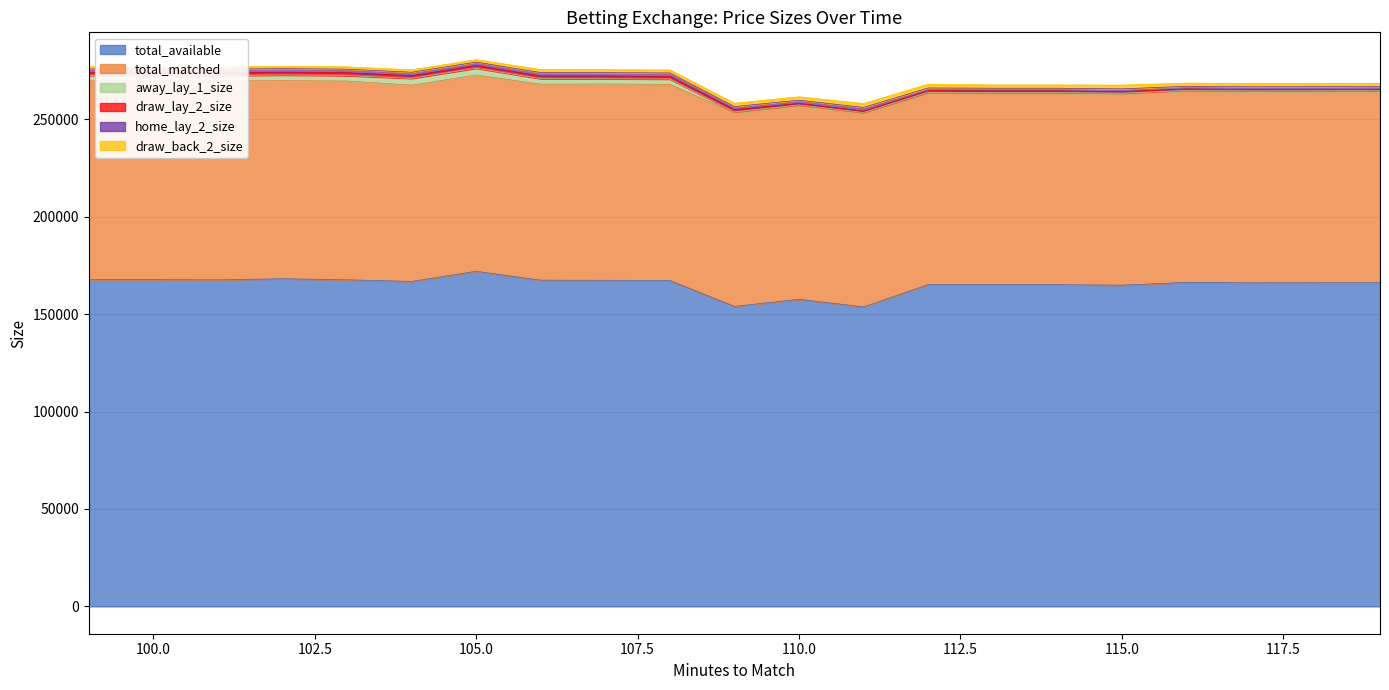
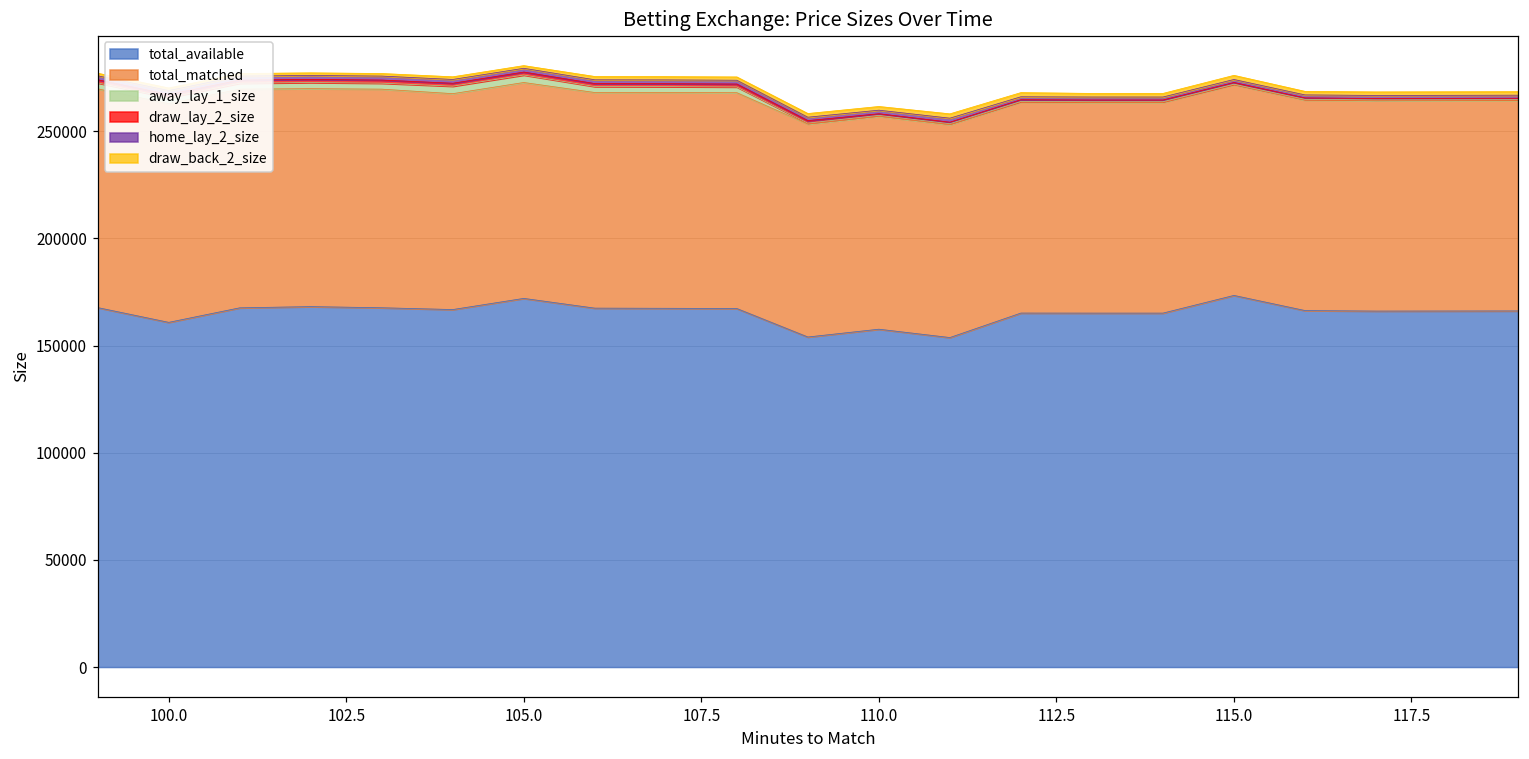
total_available, 100.0: 168000 -> 161000
total_available, 115.0: 165000 -> 173000
